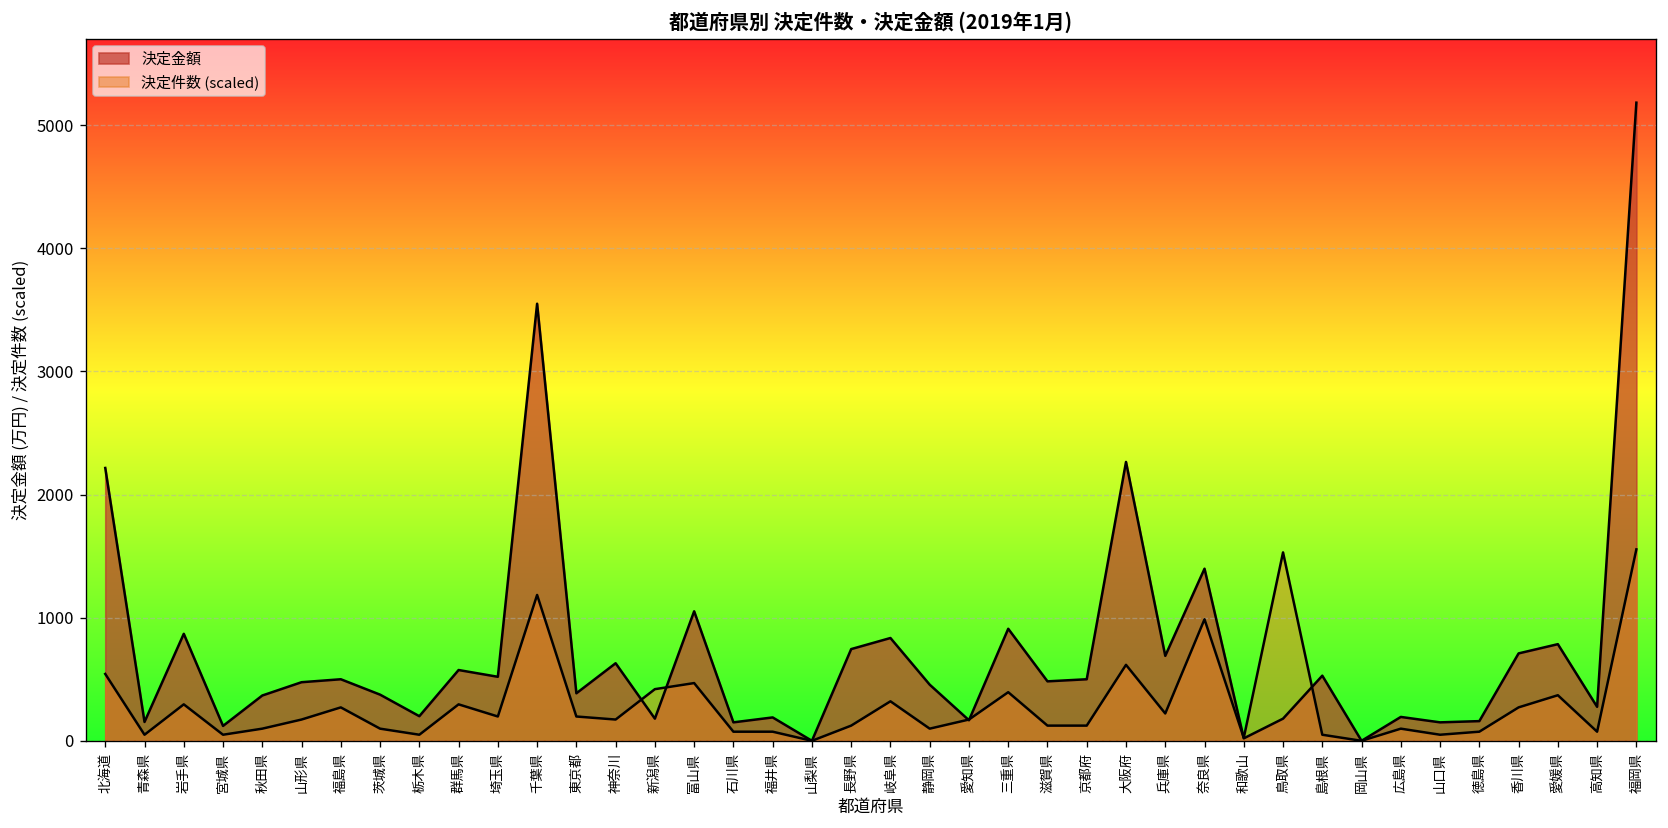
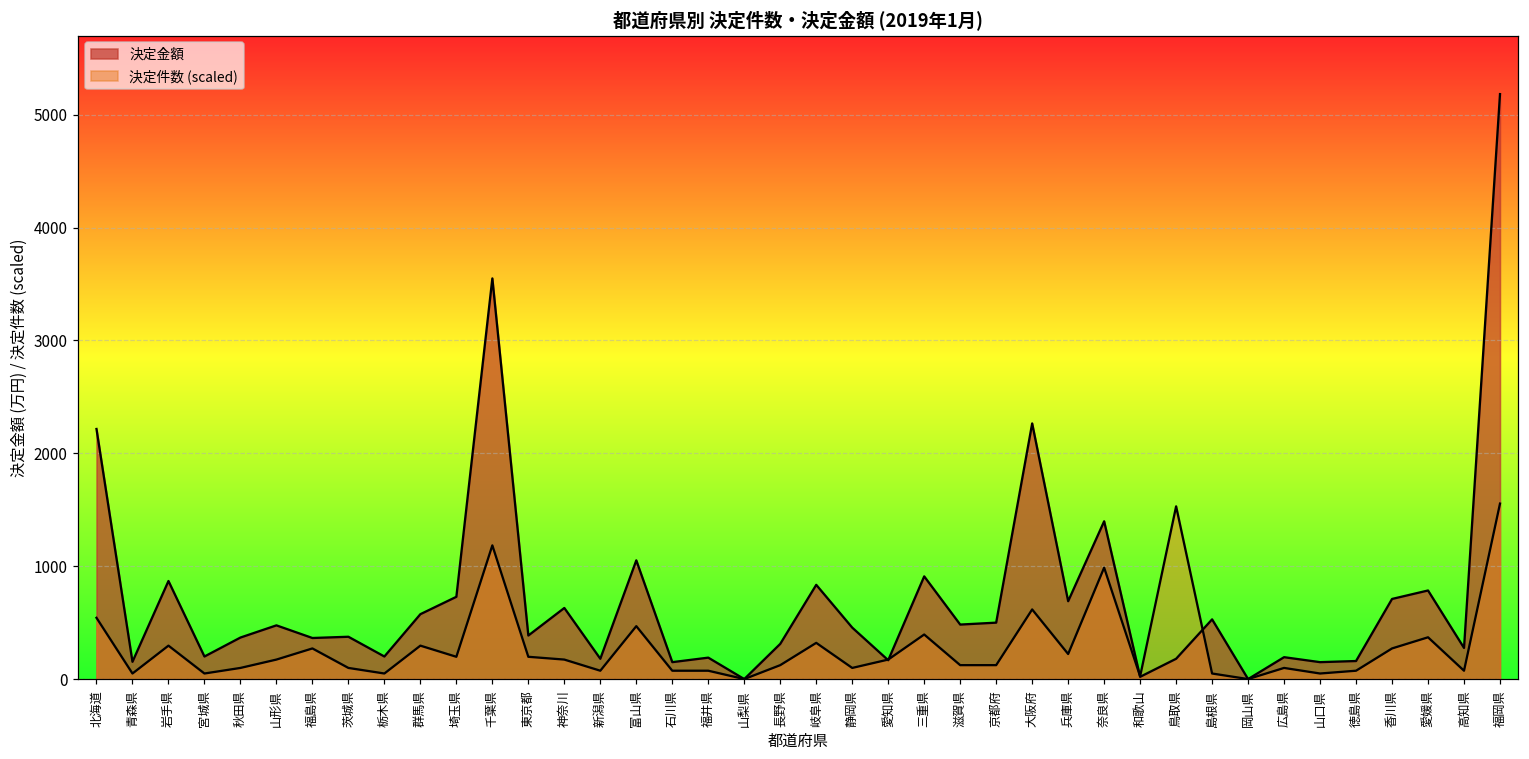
決定金額, 宮城県: 120 -> 200
決定金額, 福島県: 500 -> 360
決定金額, 埼玉県: 520 -> 730
決定件数 (scaled), 新潟県: 420 -> 70
決定金額, 長野県: 750 -> 310
